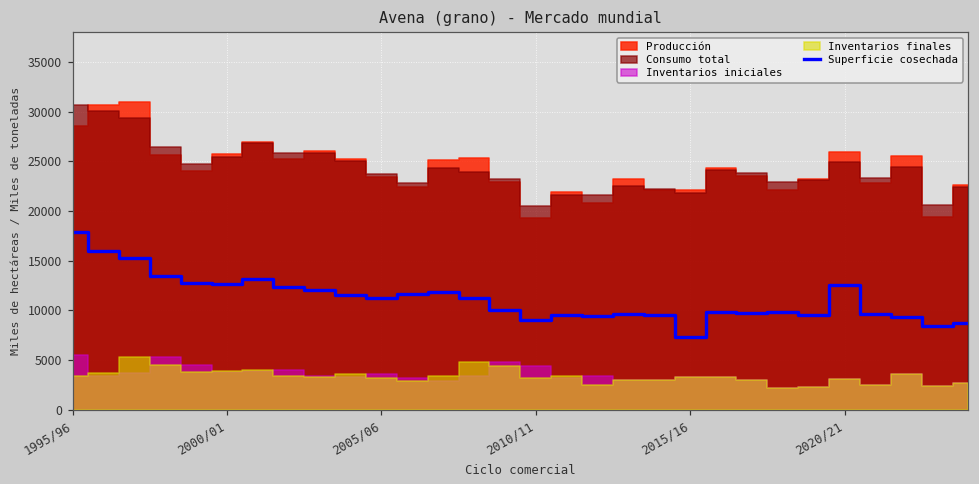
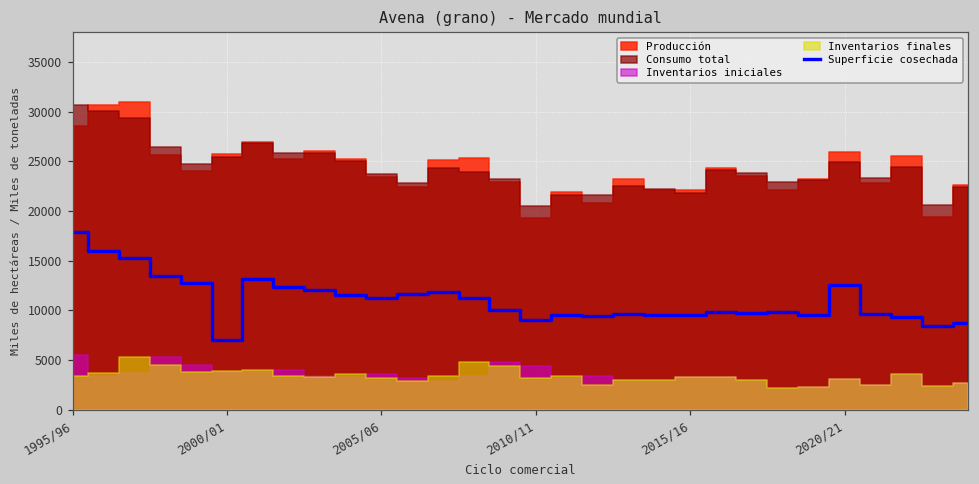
Superficie cosechada, 2000/01: 13000 -> 7000
Superficie cosechada, 2015/16: 7000 -> 10000
